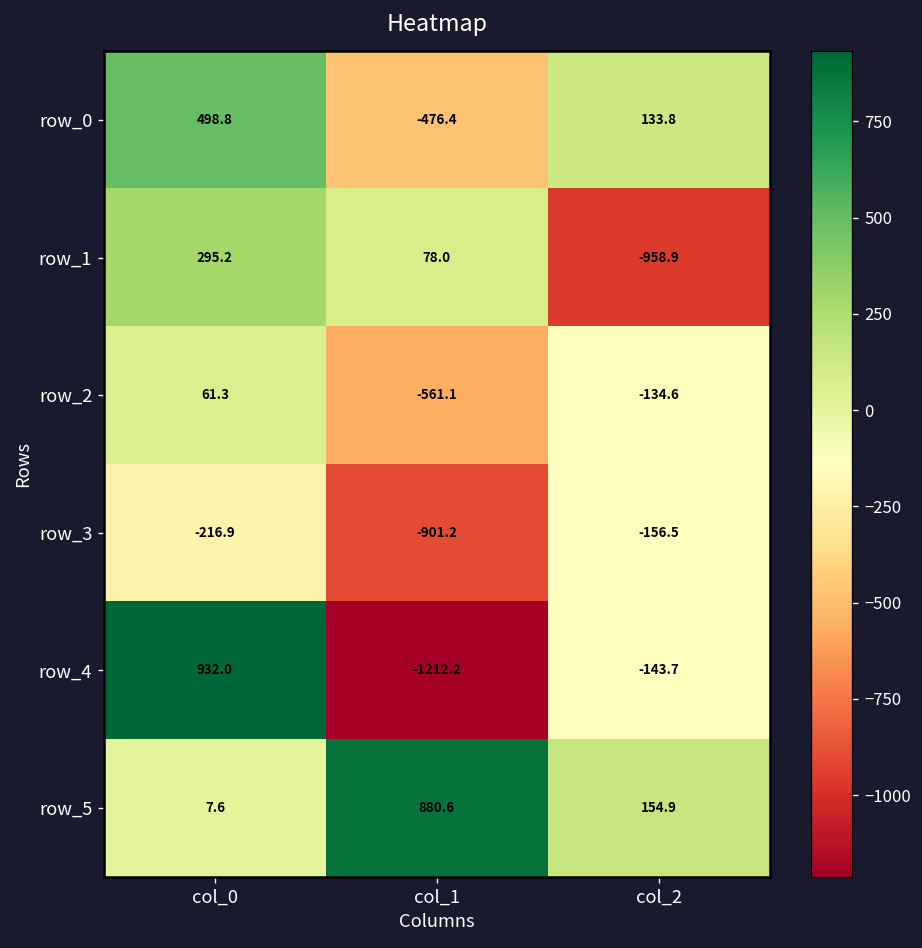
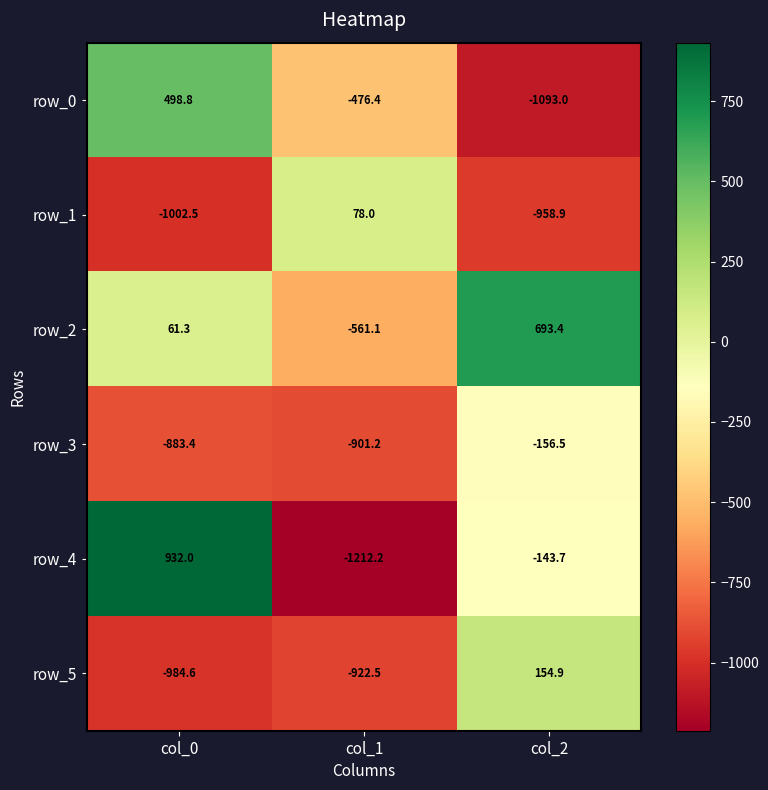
row_0, col_2: 133.8 -> -1093.0
row_1, col_0: 295.2 -> -1002.5
row_2, col_2: -134.6 -> 693.4
row_3, col_0: -216.9 -> -883.4
row_5, col_0: 7.6 -> -984.6
row_5, col_1: 880.6 -> -922.5
